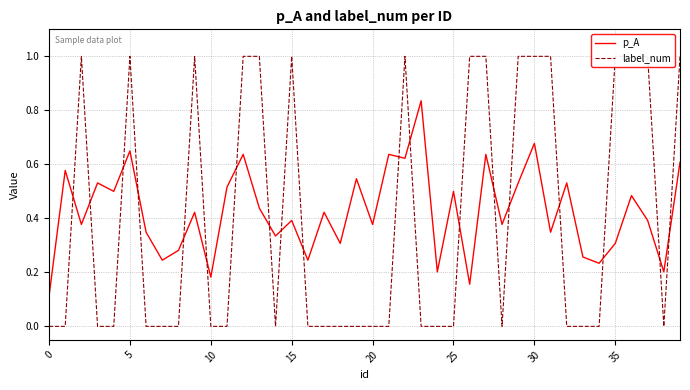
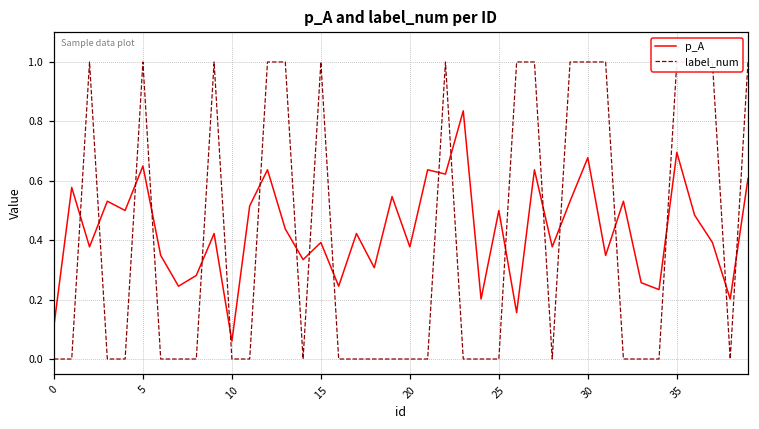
p_A, 10: 0.18 -> 0.06
p_A, 35: 0.31 -> 0.70
